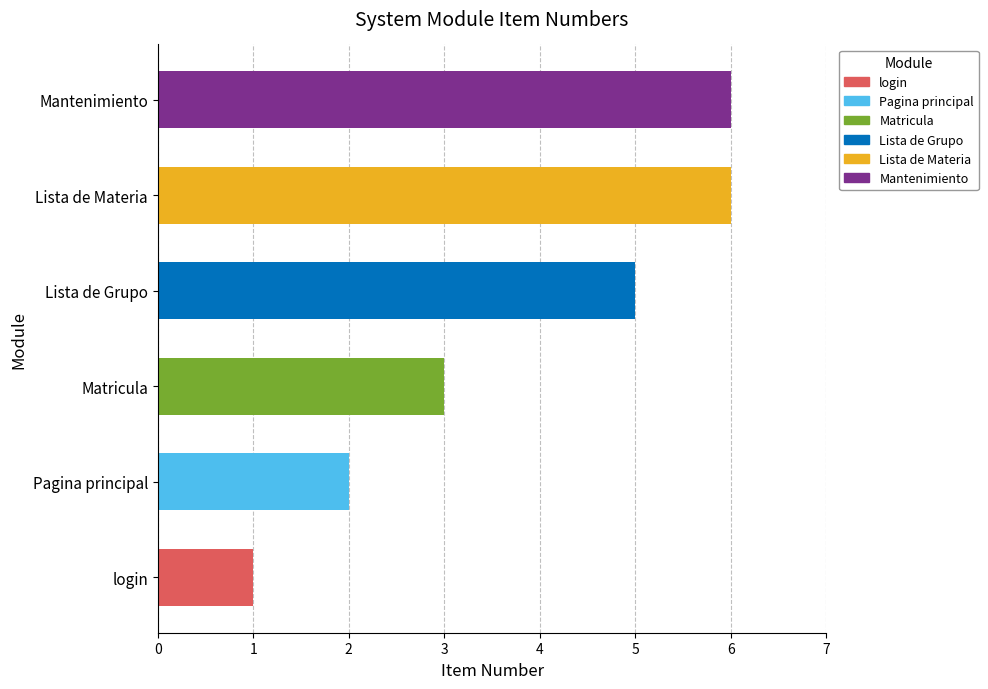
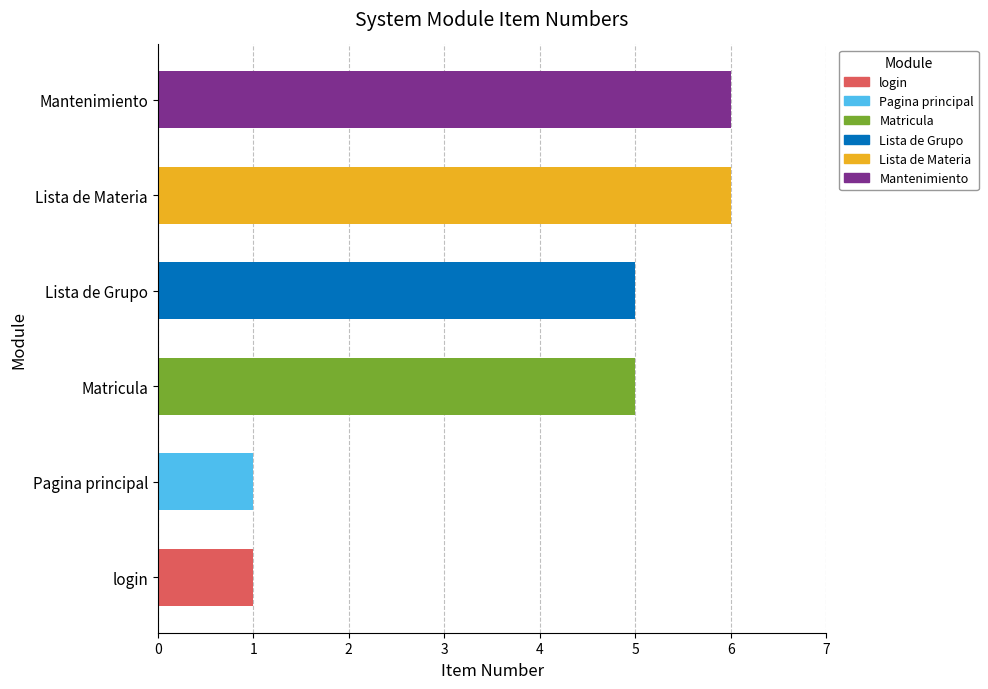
Matricula: 3 -> 5
Pagina principal: 2 -> 1
